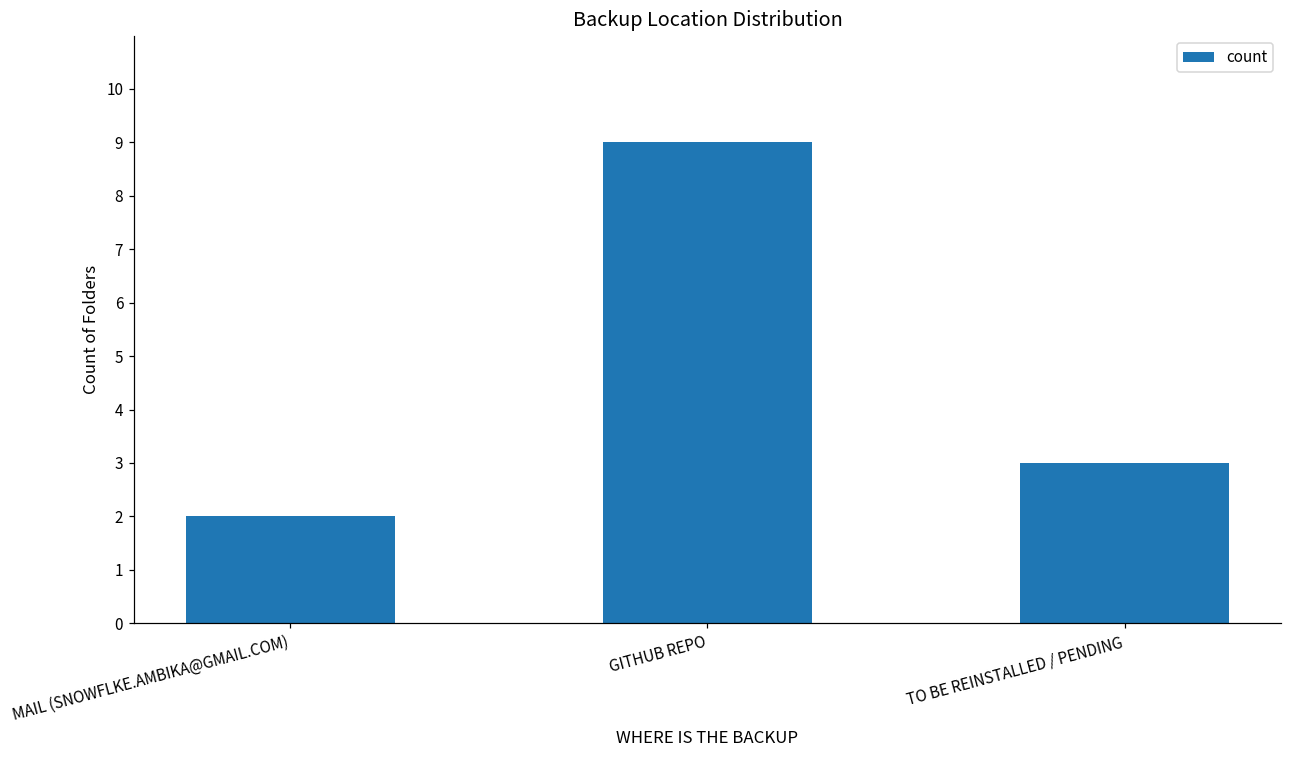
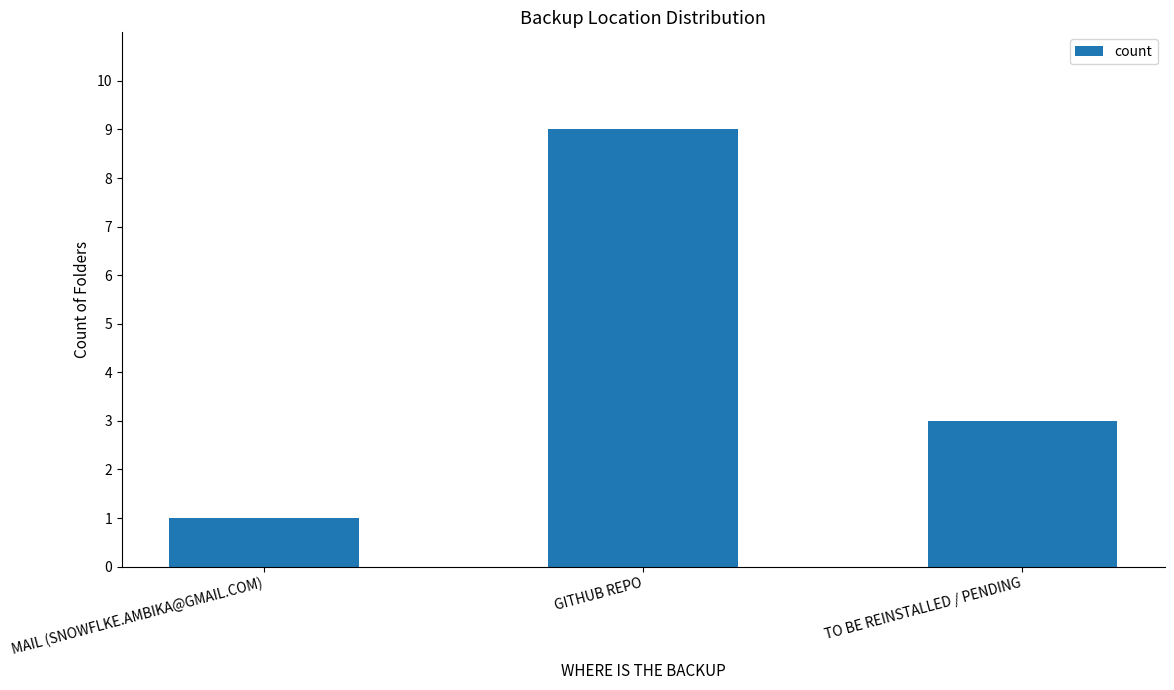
MAIL (SNOWFLKE.AMBIKA@GMAIL.COM): 2 -> 1
